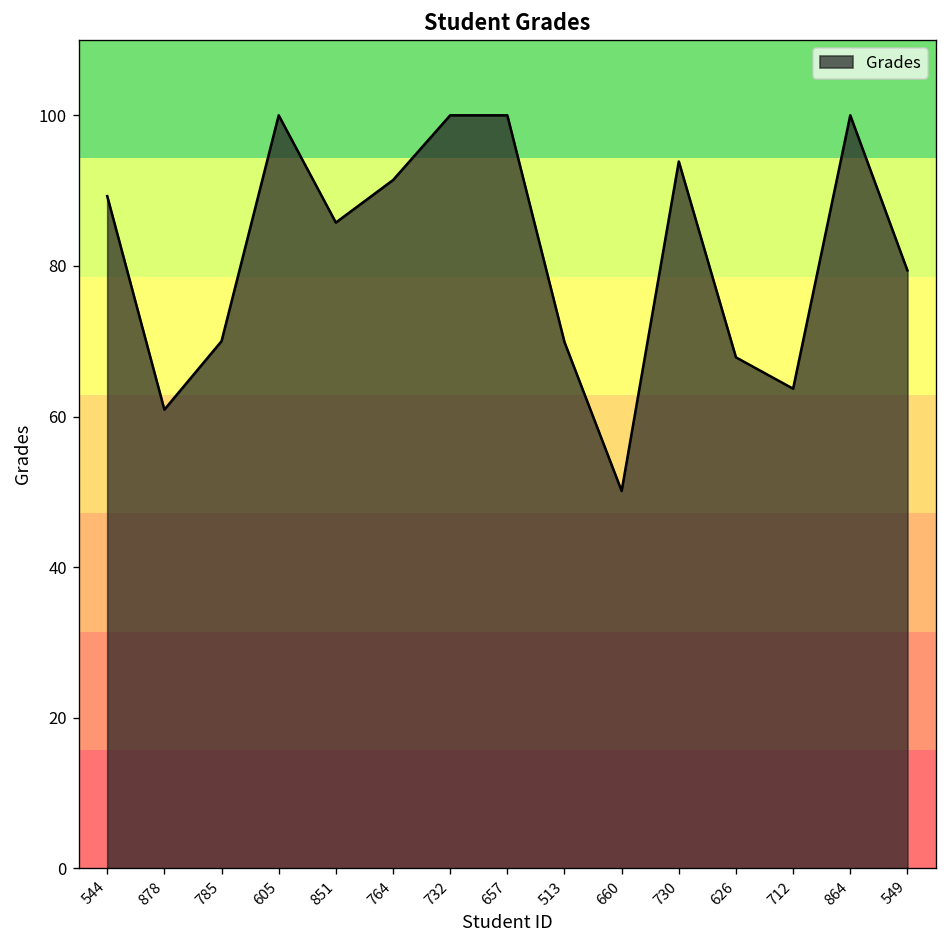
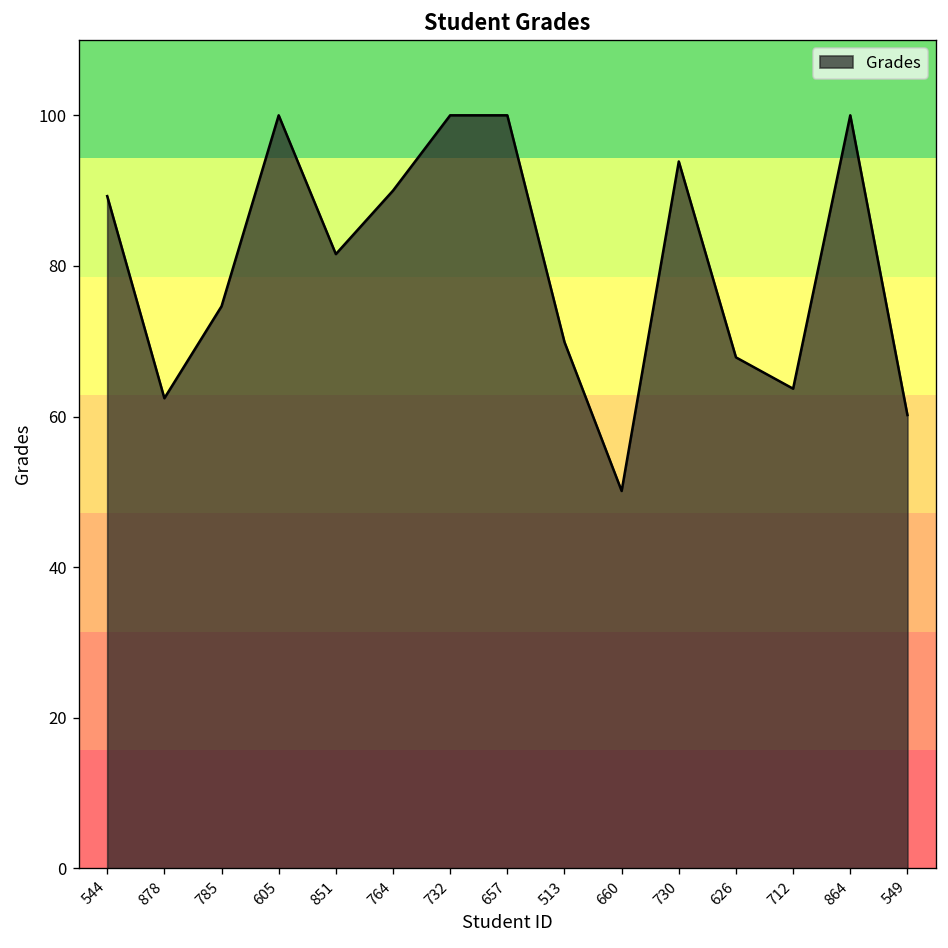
878: 61 -> 62
785: 70 -> 75
851: 86 -> 82
764: 91 -> 90
549: 79 -> 60
